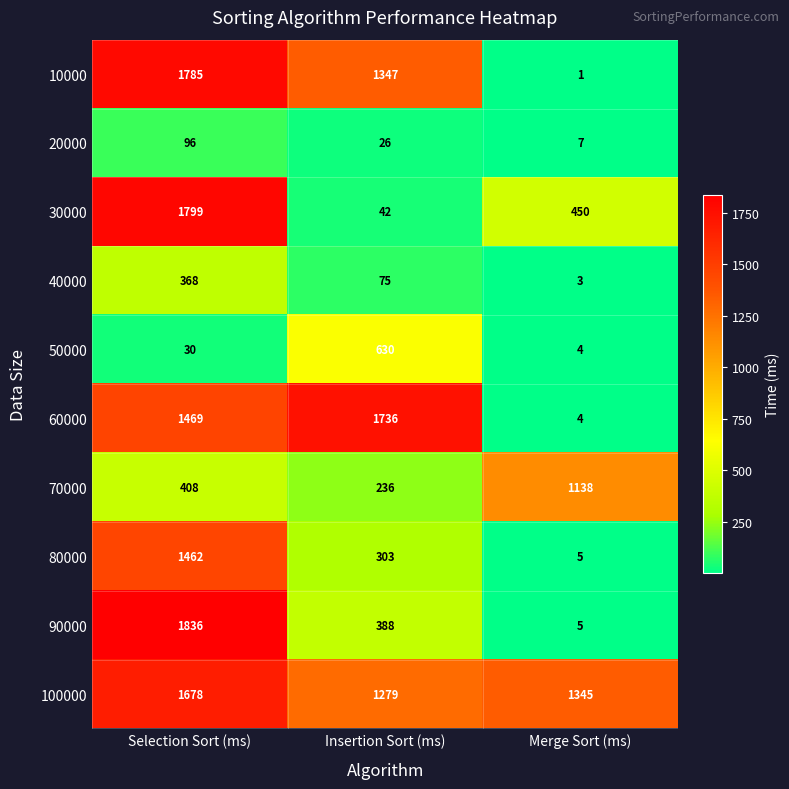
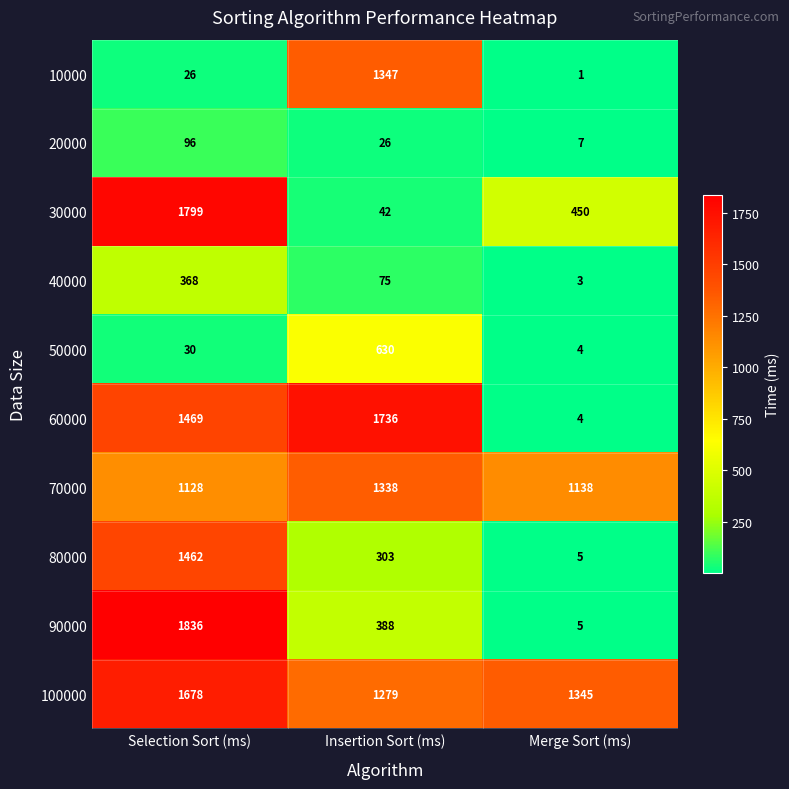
10000, Selection Sort (ms): 1785 -> 26
70000, Selection Sort (ms): 408 -> 1128
70000, Insertion Sort (ms): 236 -> 1338
